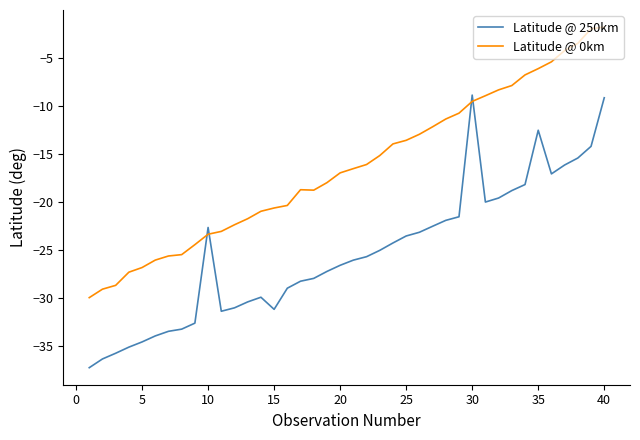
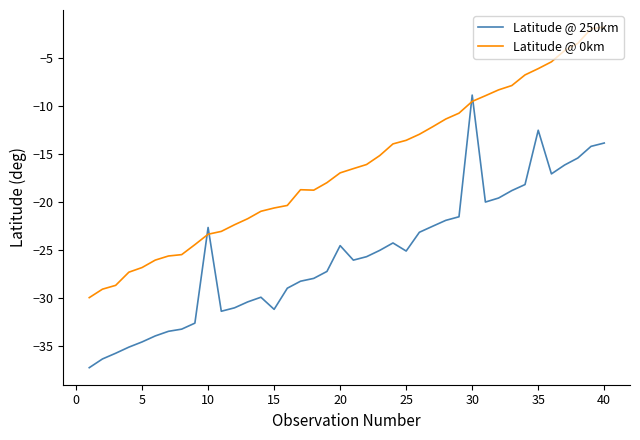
Latitude @ 250km, 20: -27 -> -25
Latitude @ 250km, 25: -24 -> -25
Latitude @ 250km, 40: -9 -> -14
